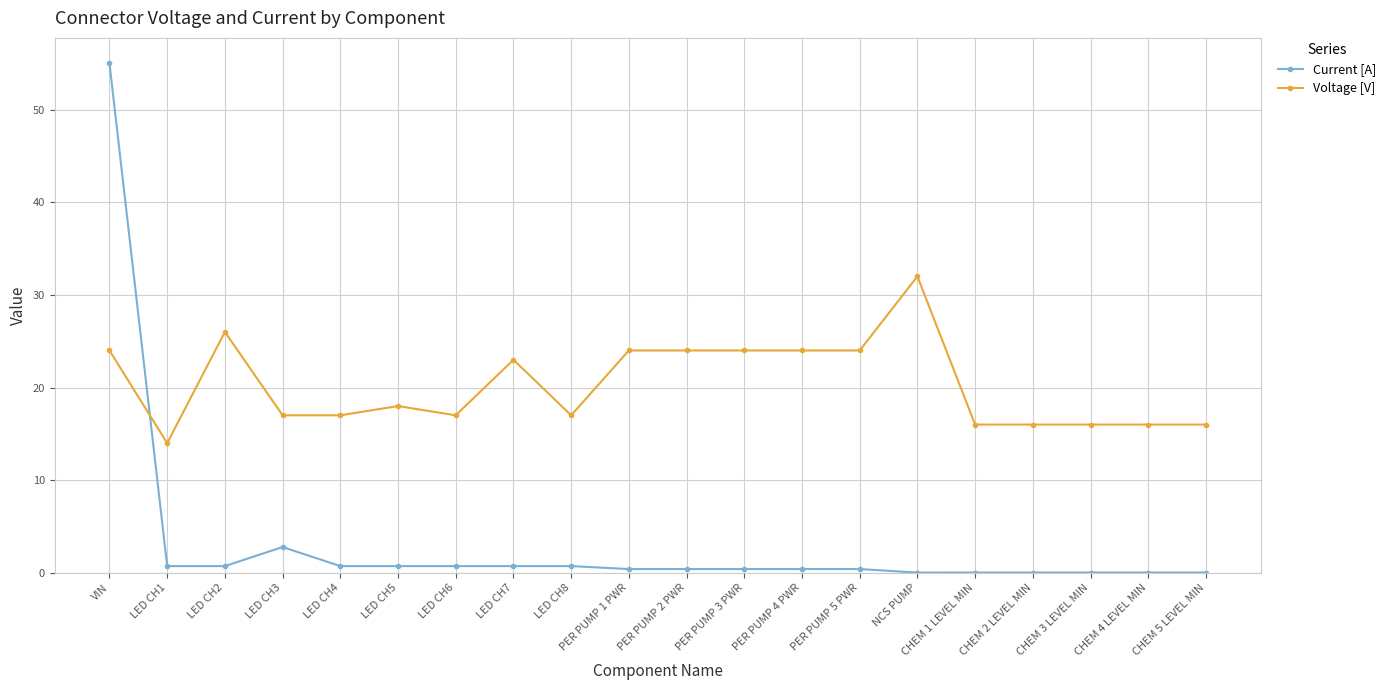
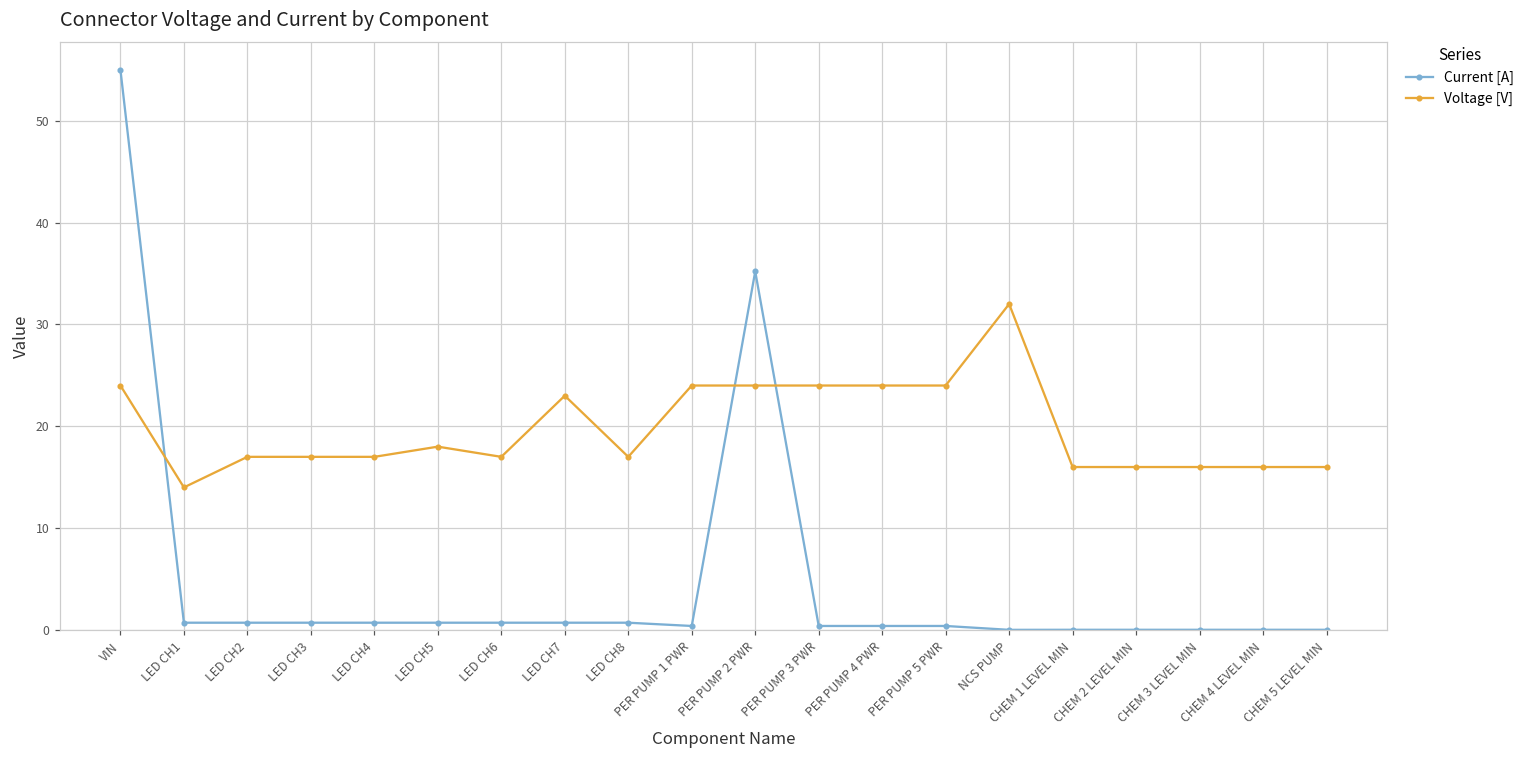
Voltage [V], LED CH2: 26 -> 17
Current [A], LED CH3: 3 -> 1
Current [A], PER PUMP 2 PWR: 0 -> 35
